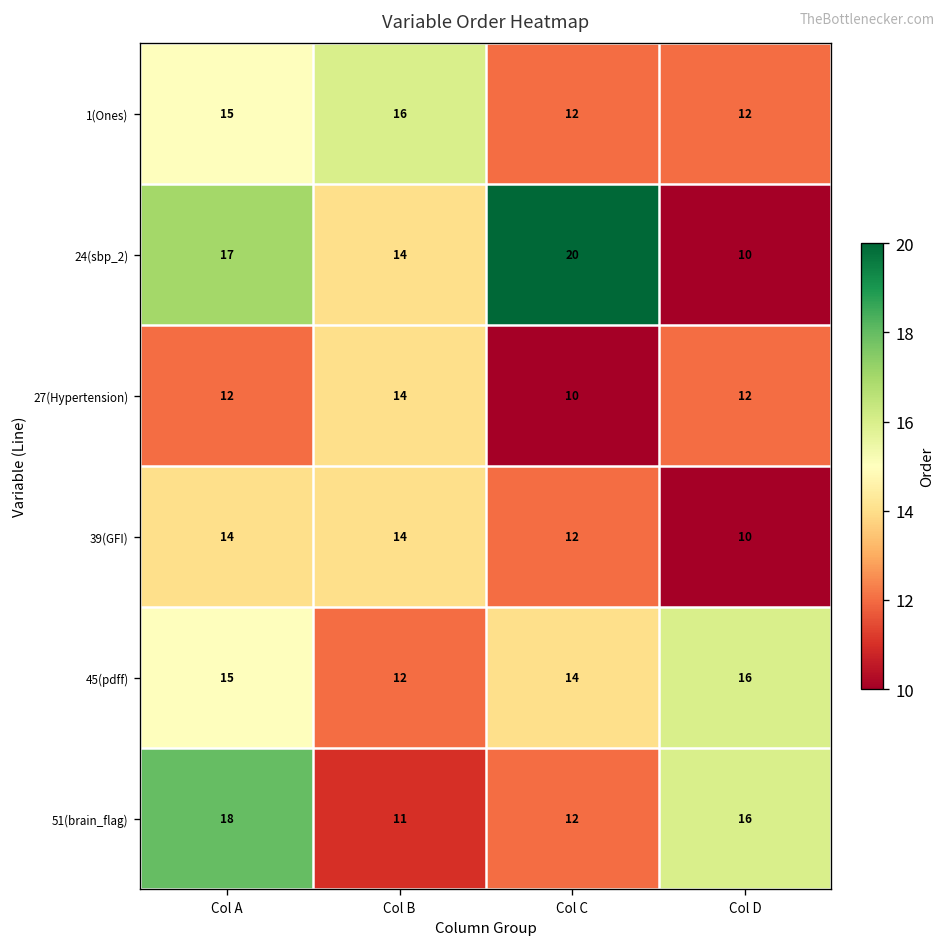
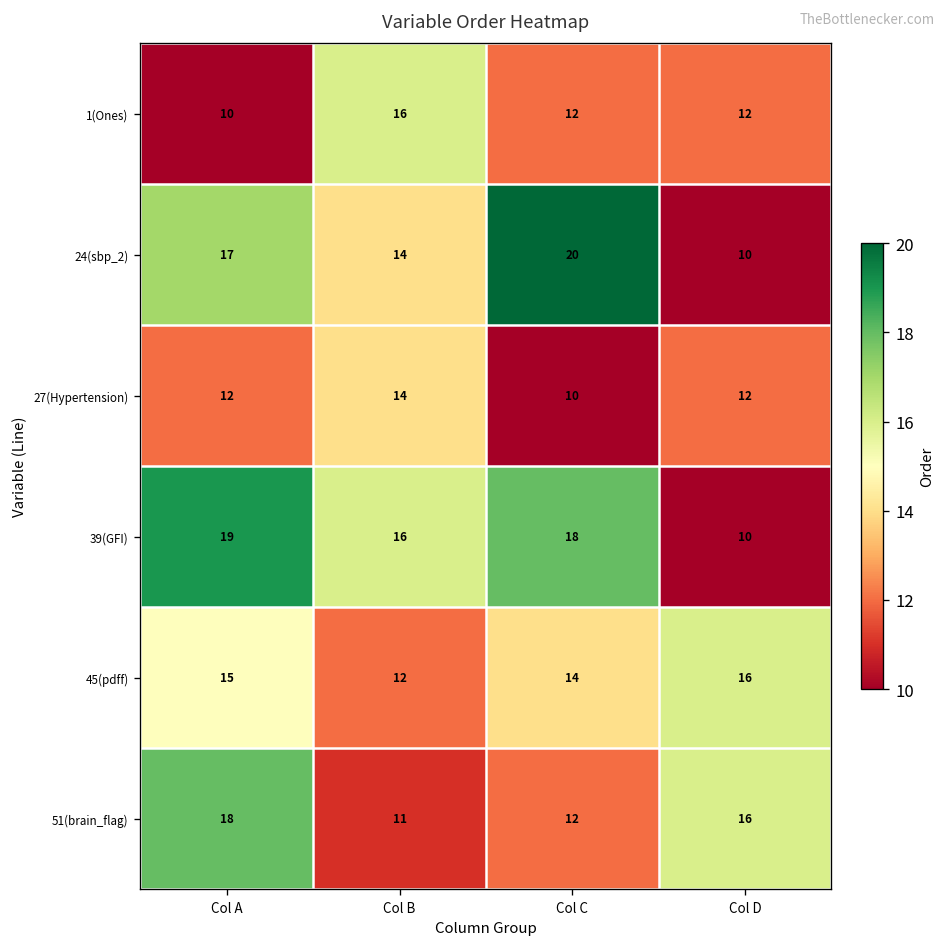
1(Ones), Col A: 15 -> 10
39(GFI), Col A: 14 -> 19
39(GFI), Col B: 14 -> 16
39(GFI), Col C: 12 -> 18
